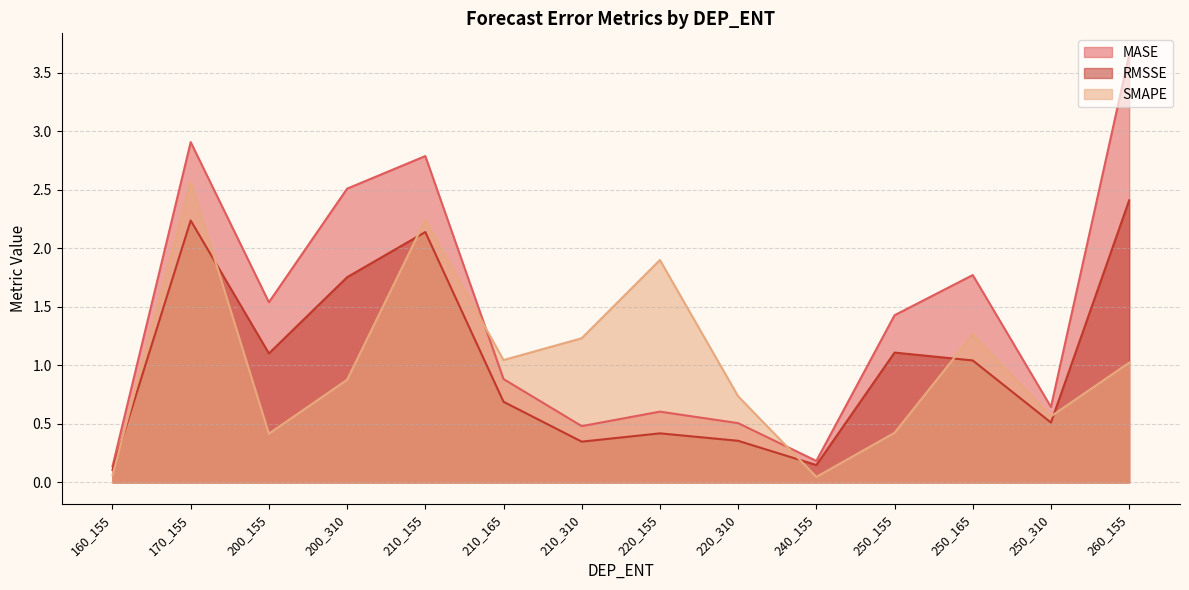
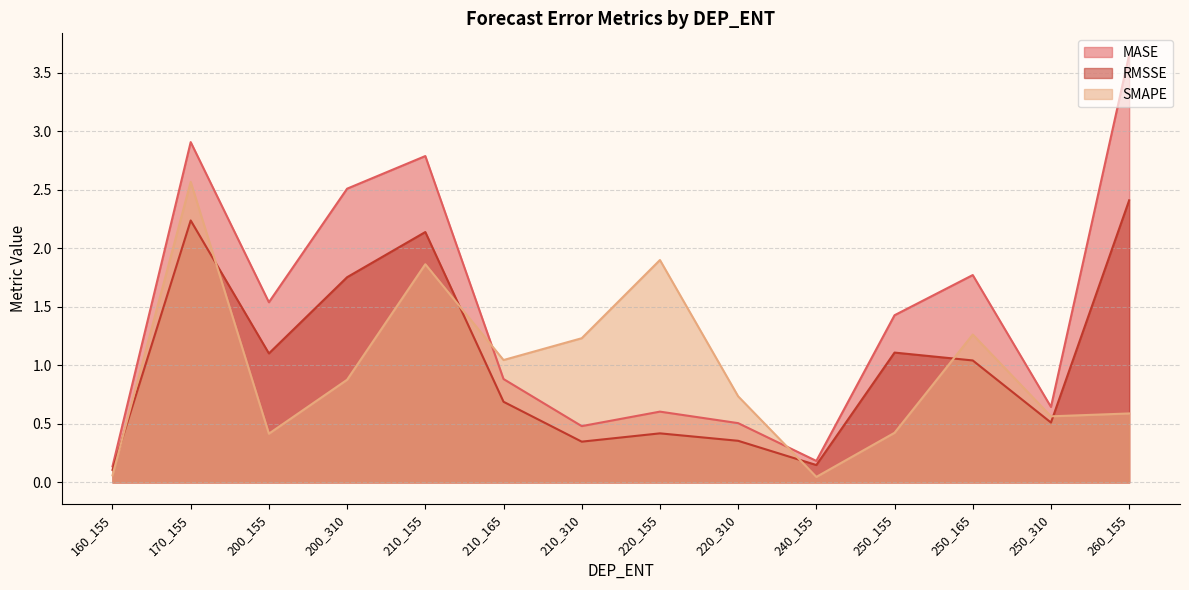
SMAPE, 210_155: 2.24 -> 1.86
SMAPE, 260_155: 1.02 -> 0.59
